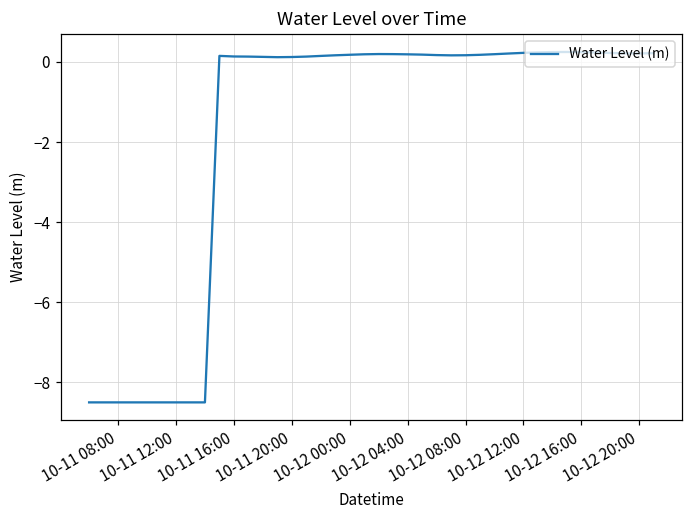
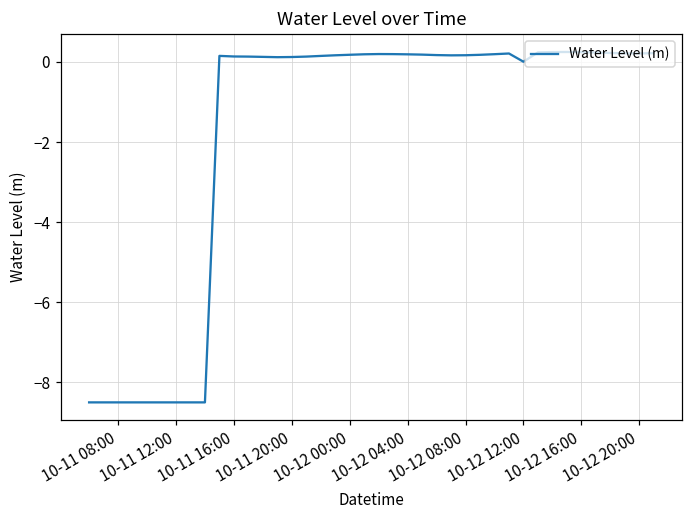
10-12 12:00: 0.2 -> 0.0
